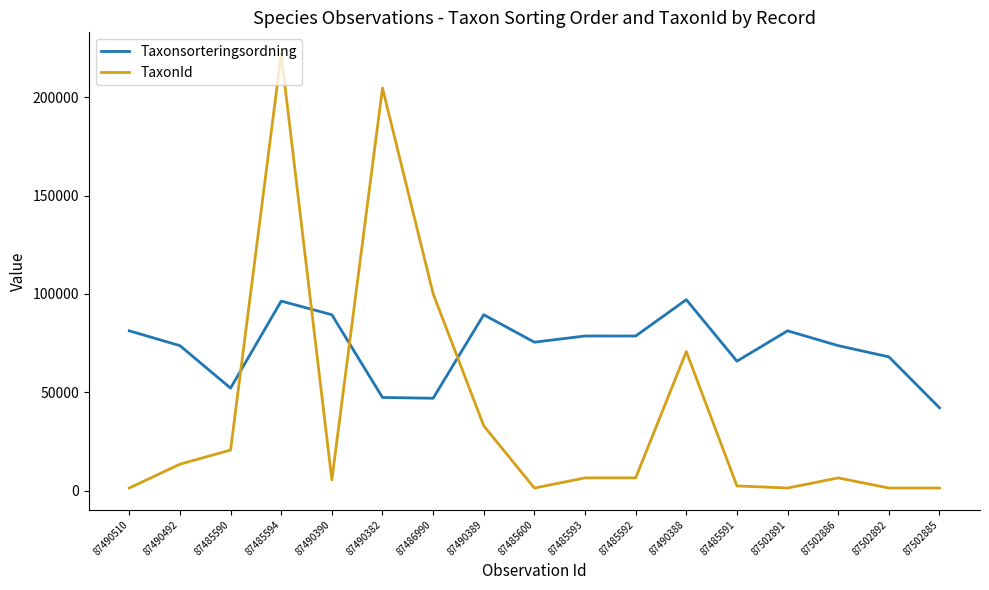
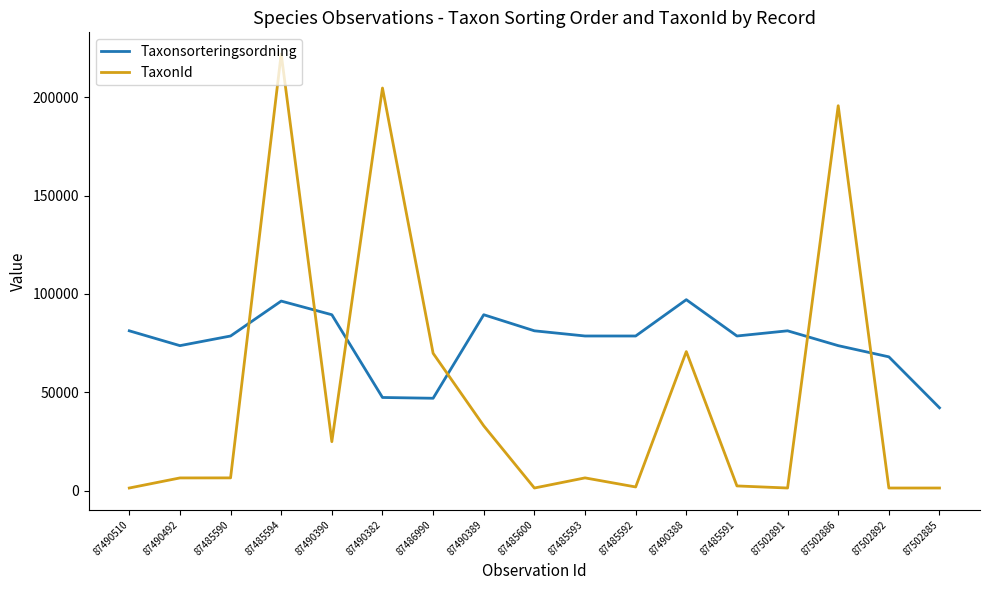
TaxonId, 87490492: 13000 -> 6000
Taxonsorteringsordning, 87485590: 52000 -> 79000
TaxonId, 87485590: 21000 -> 6000
TaxonId, 87490390: 5000 -> 25000
TaxonId, 87486990: 100000 -> 70000
Taxonsorteringsordning, 87485600: 75000 -> 81000
TaxonId, 87485592: 6000 -> 2000
Taxonsorteringsordning, 87485591: 66000 -> 79000
TaxonId, 87502886: 6000 -> 196000
